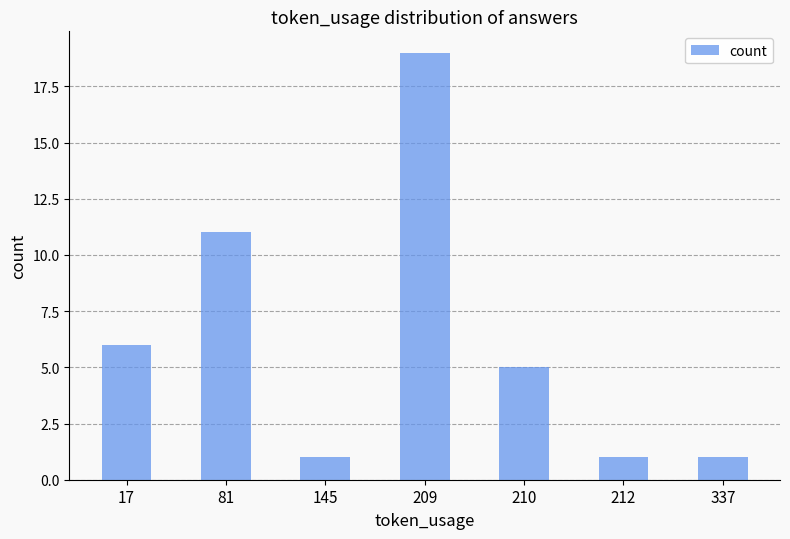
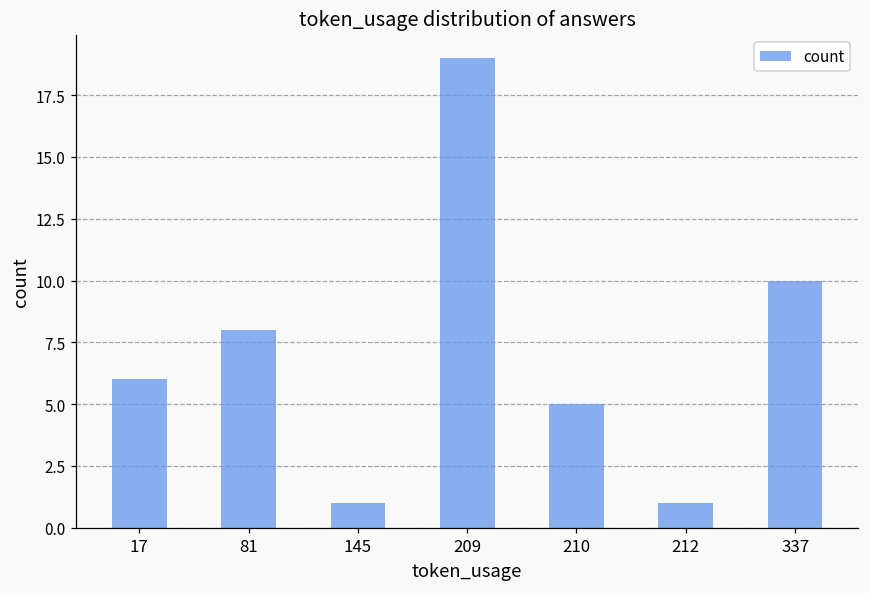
81: 11 -> 8
337: 1 -> 10
